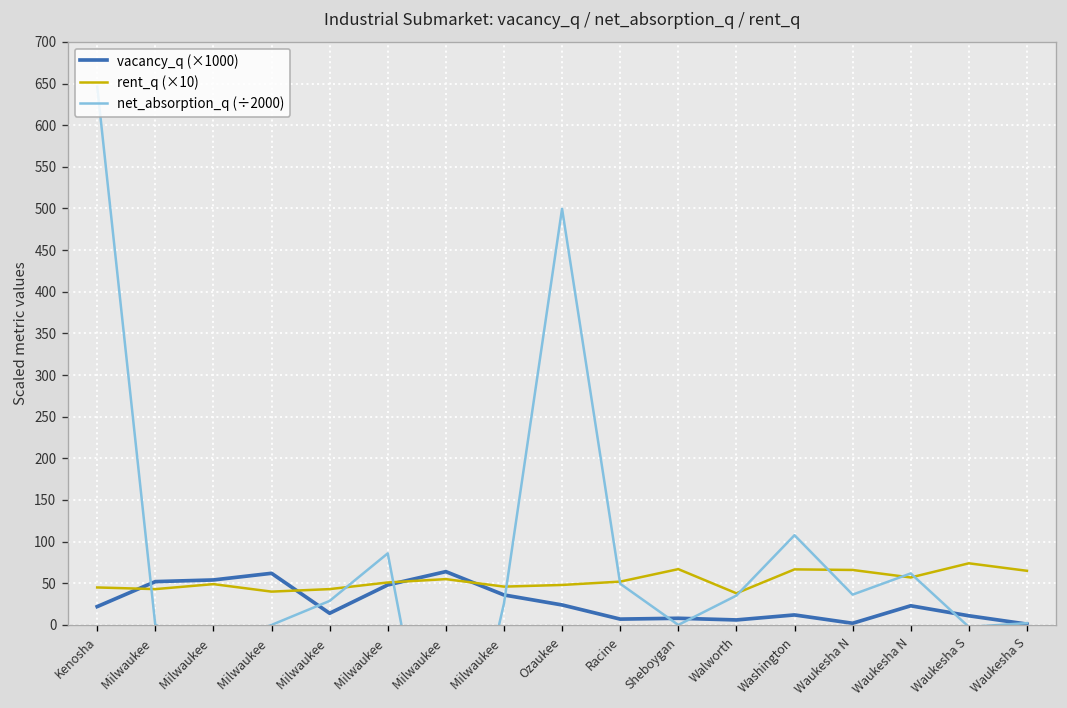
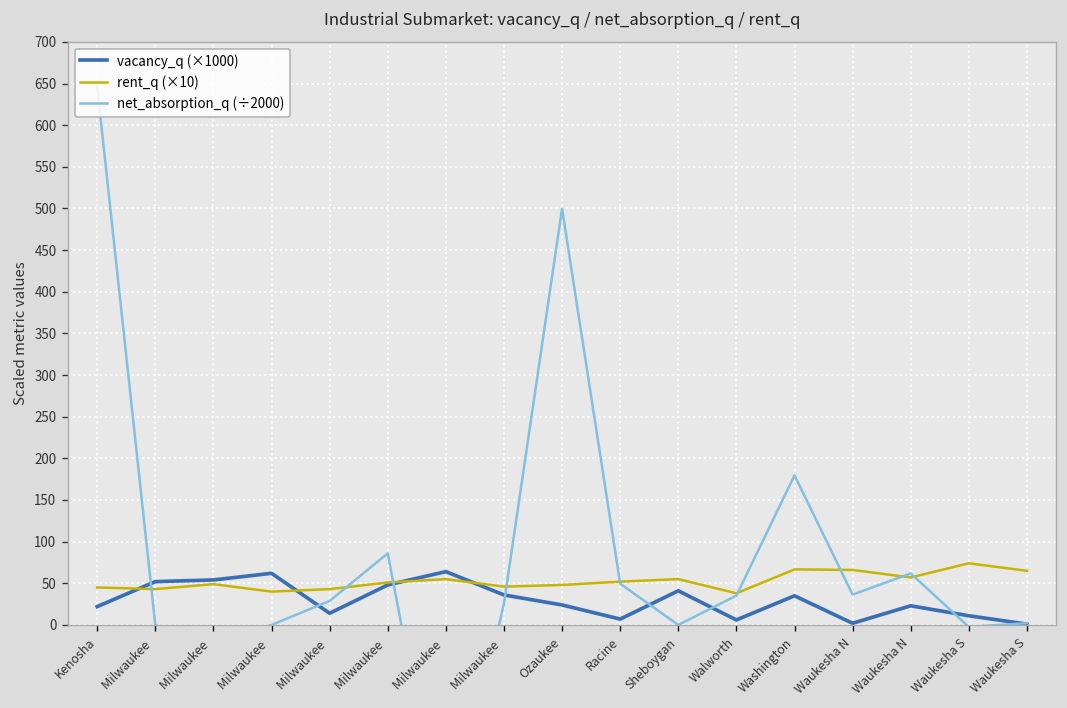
vacancy_q (×1000), Sheboygan: 10 -> 40
rent_q (×10), Sheboygan: 70 -> 60
vacancy_q (×1000), Washington: 10 -> 40
net_absorption_q (÷2000), Washington: 110 -> 180
